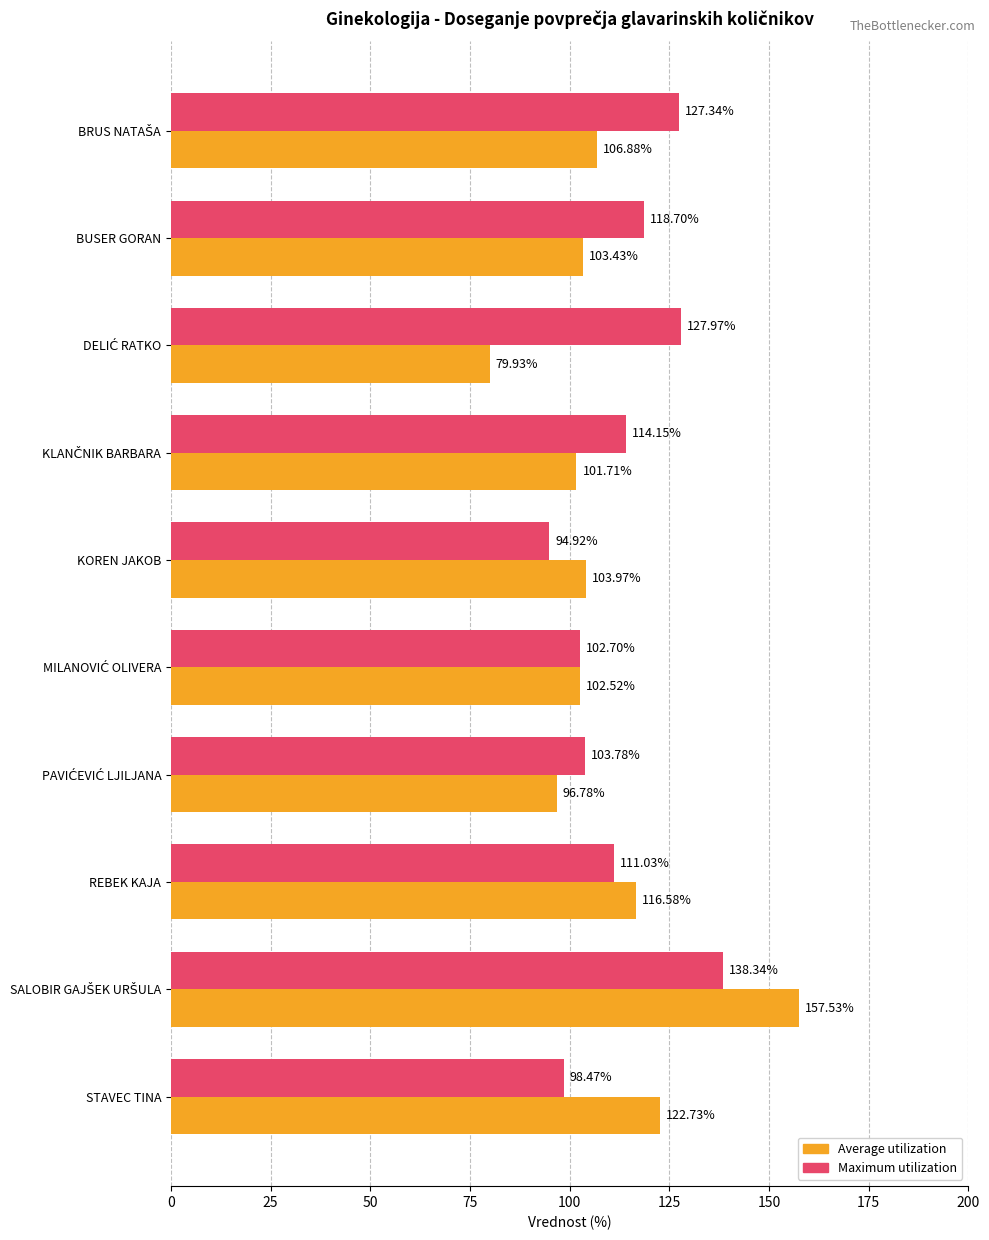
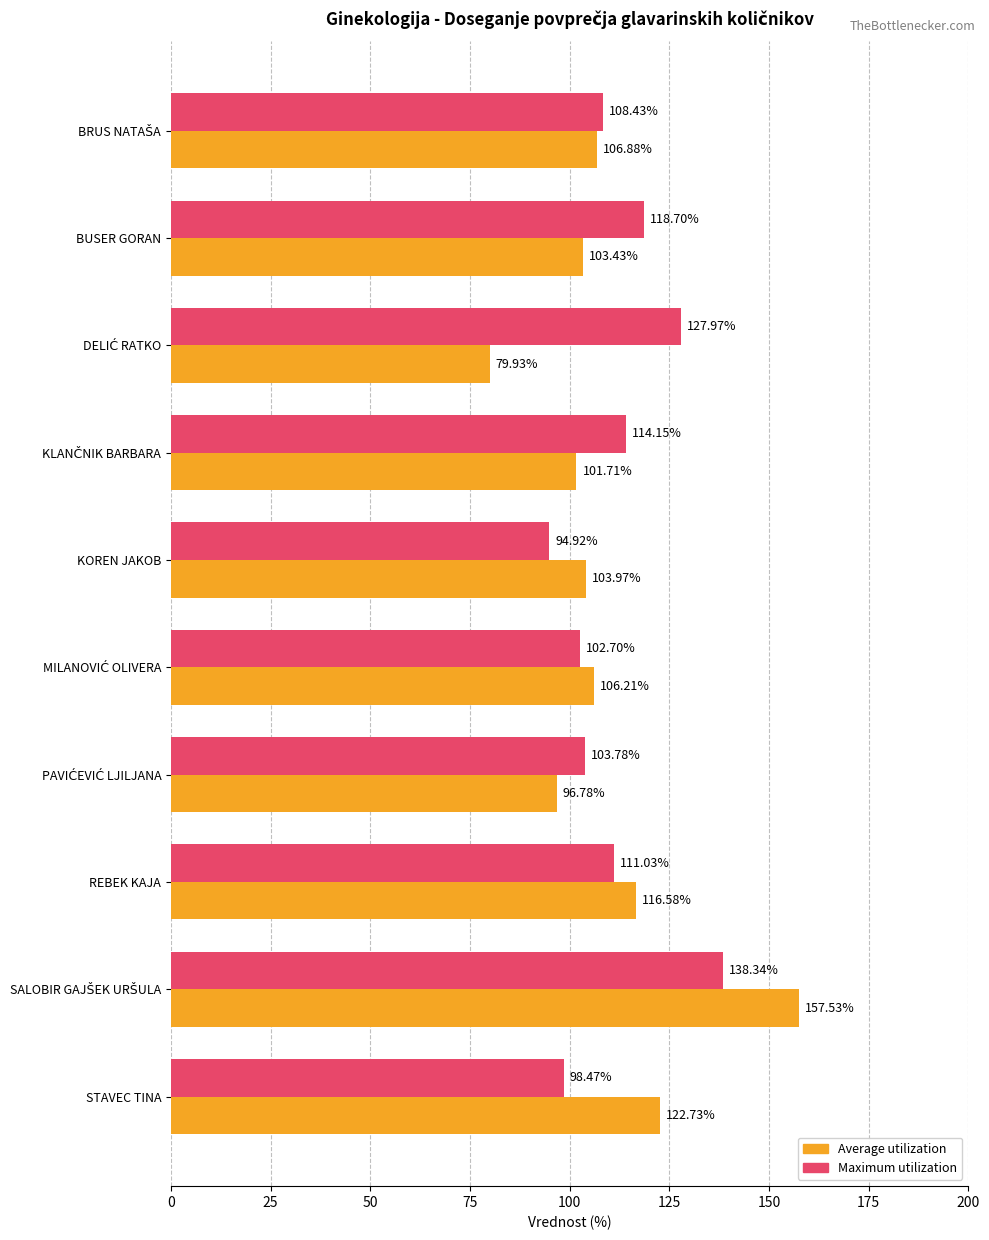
Maximum utilization, BRUS NATAŠA: 127.34% -> 108.43%
Average utilization, MILANOVIĆ OLIVERA: 102.52% -> 106.21%
